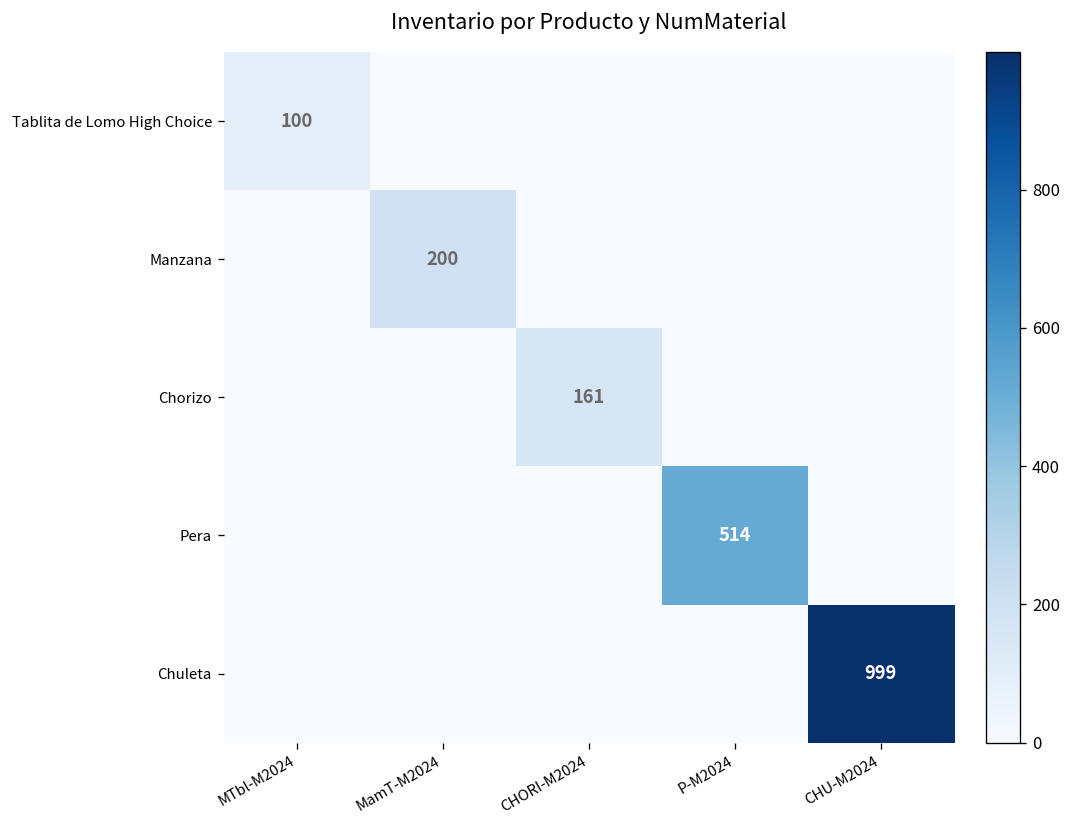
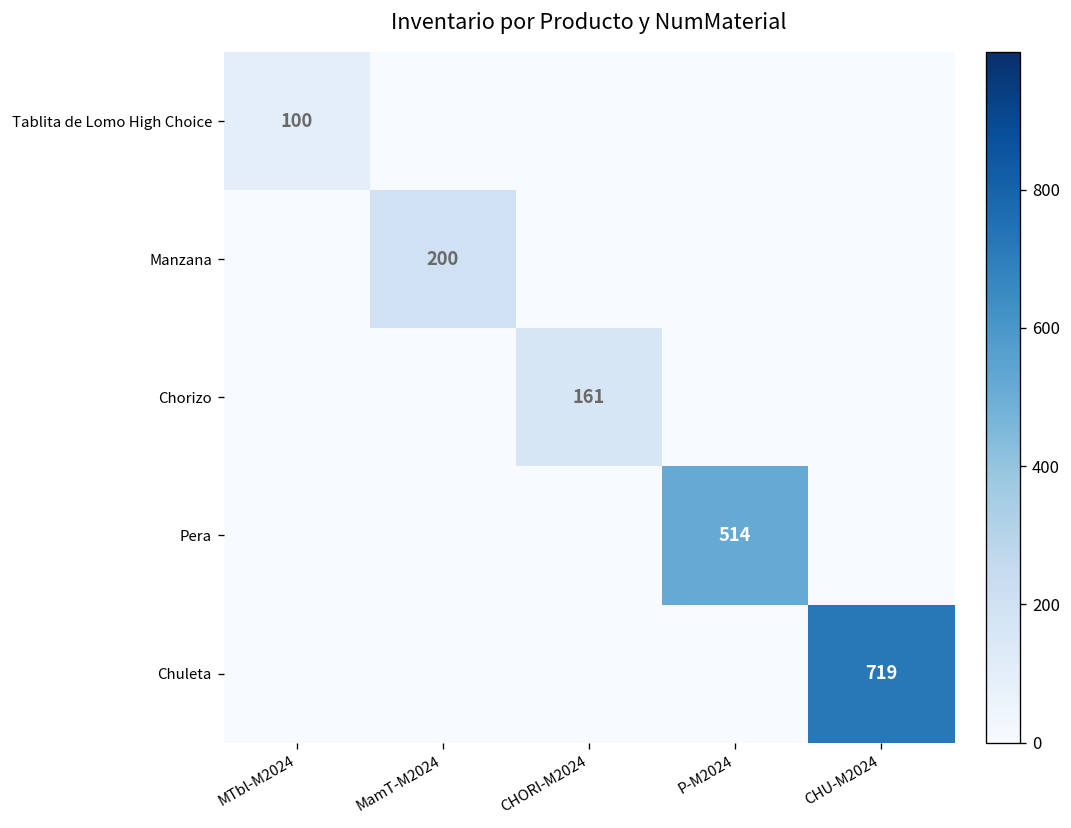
Chuleta, CHU-M2024: 999 -> 719
